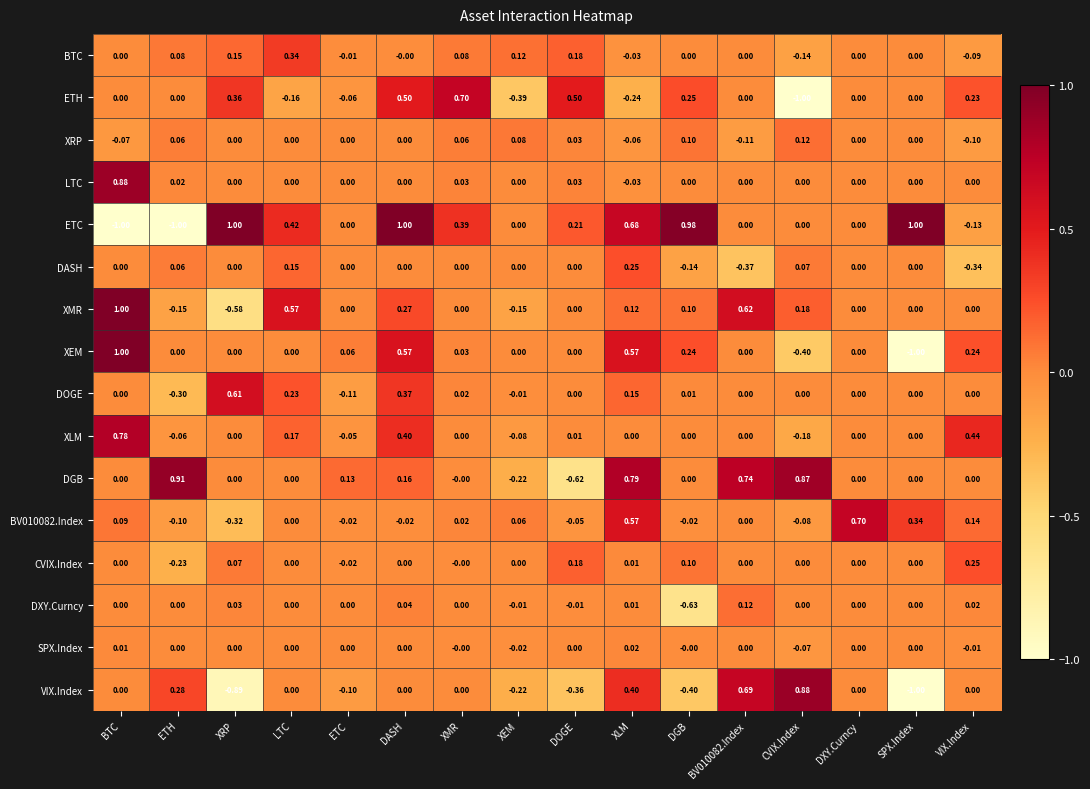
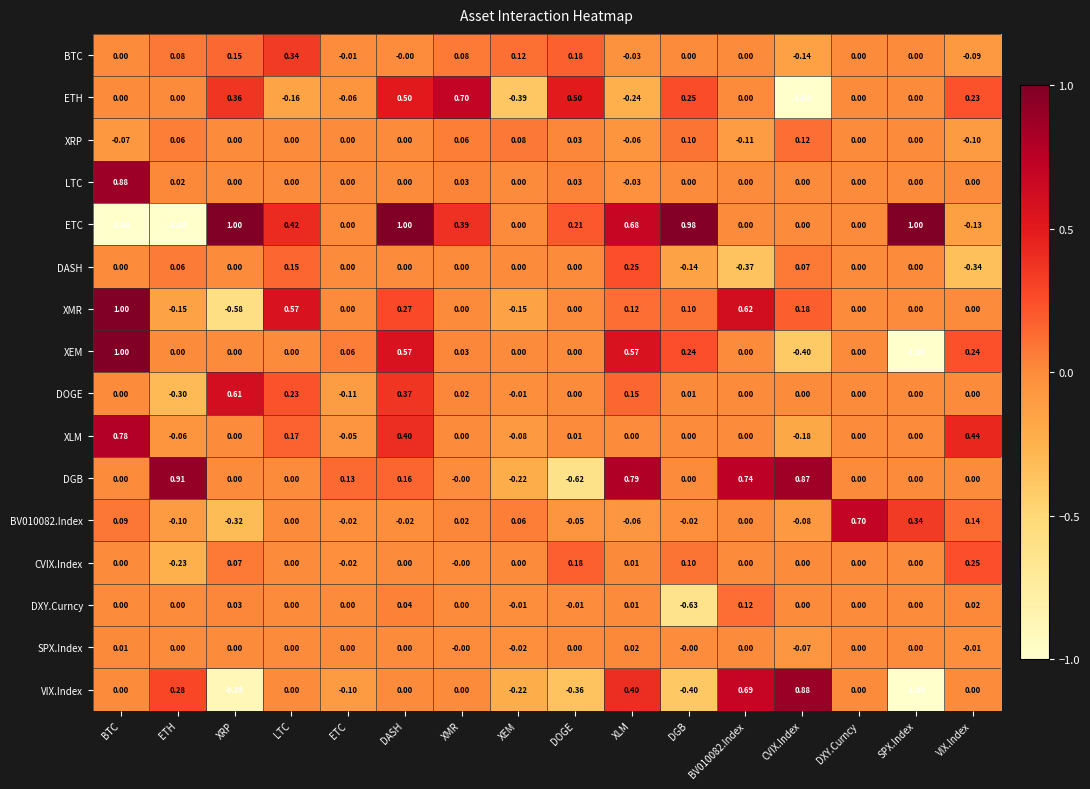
BV010082.Index, XLM: 0.57 -> -0.06
